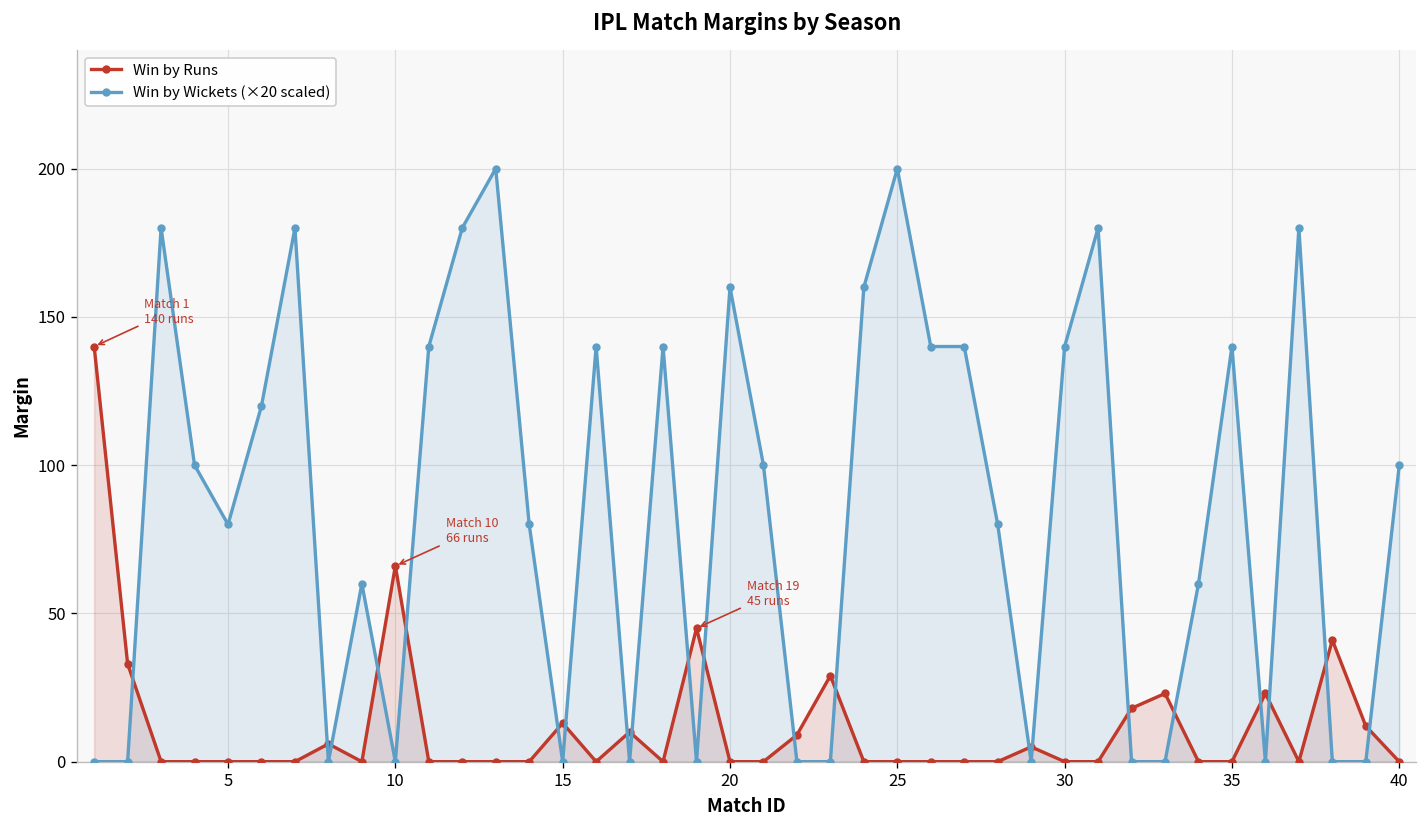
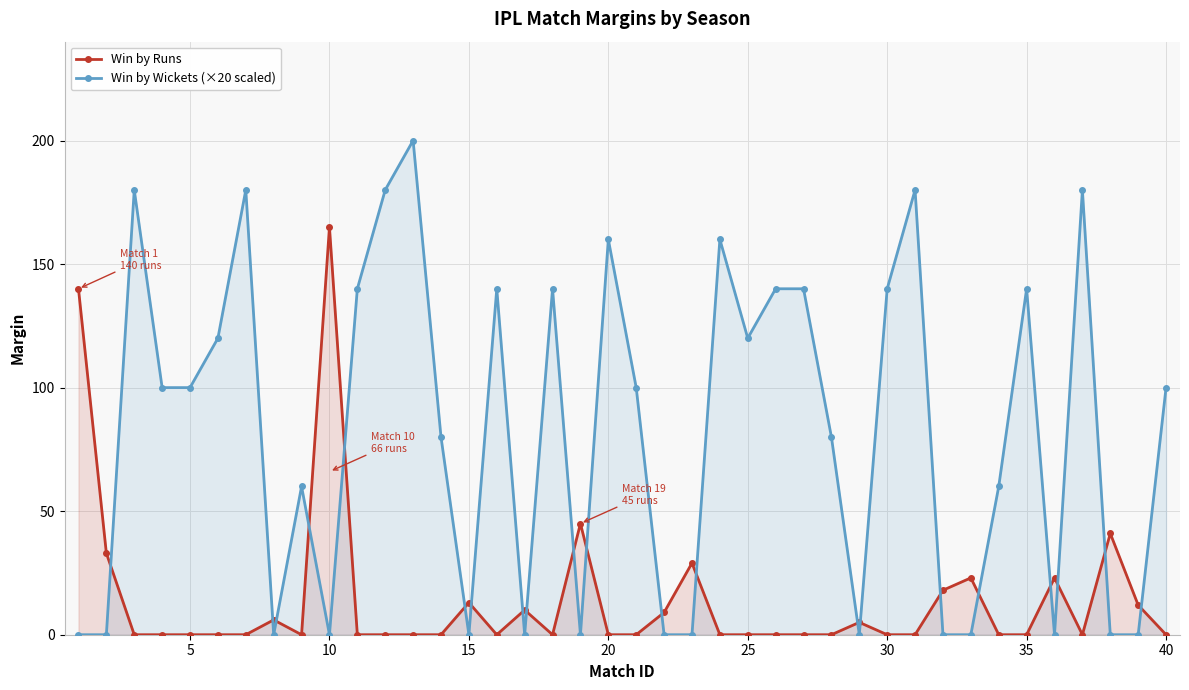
Win by Wickets (×20 scaled), 5: 80 -> 100
Win by Runs, 10: 66 -> 165
Win by Wickets (×20 scaled), 25: 200 -> 120
